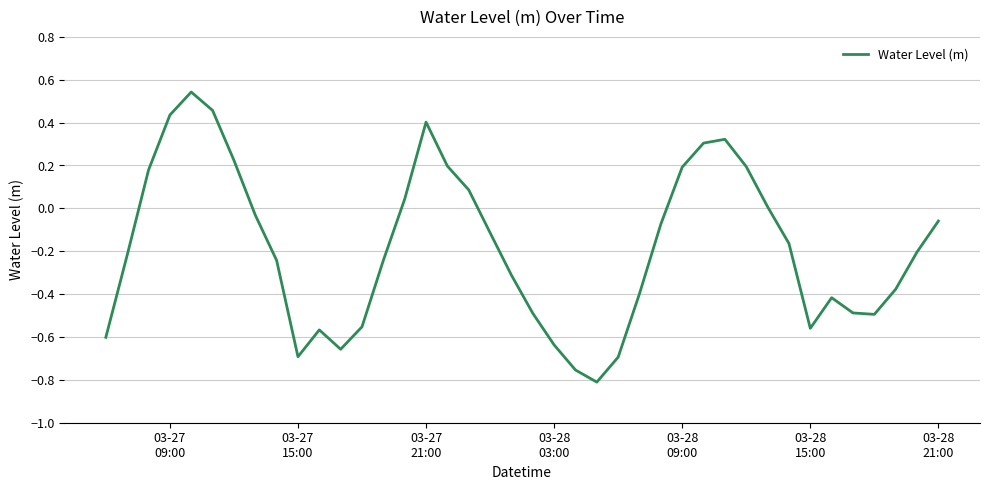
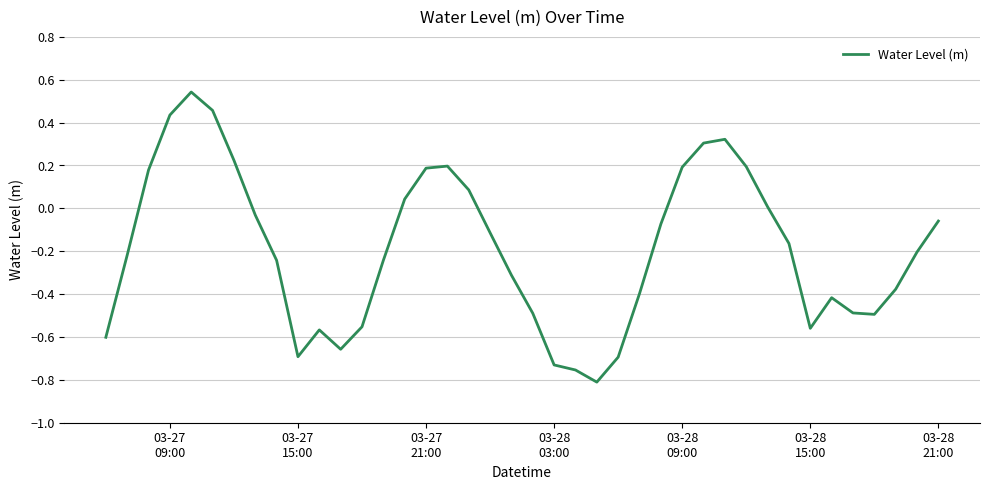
03-27 21:00: 0.40 -> 0.19
03-28 03:00: -0.64 -> -0.73
